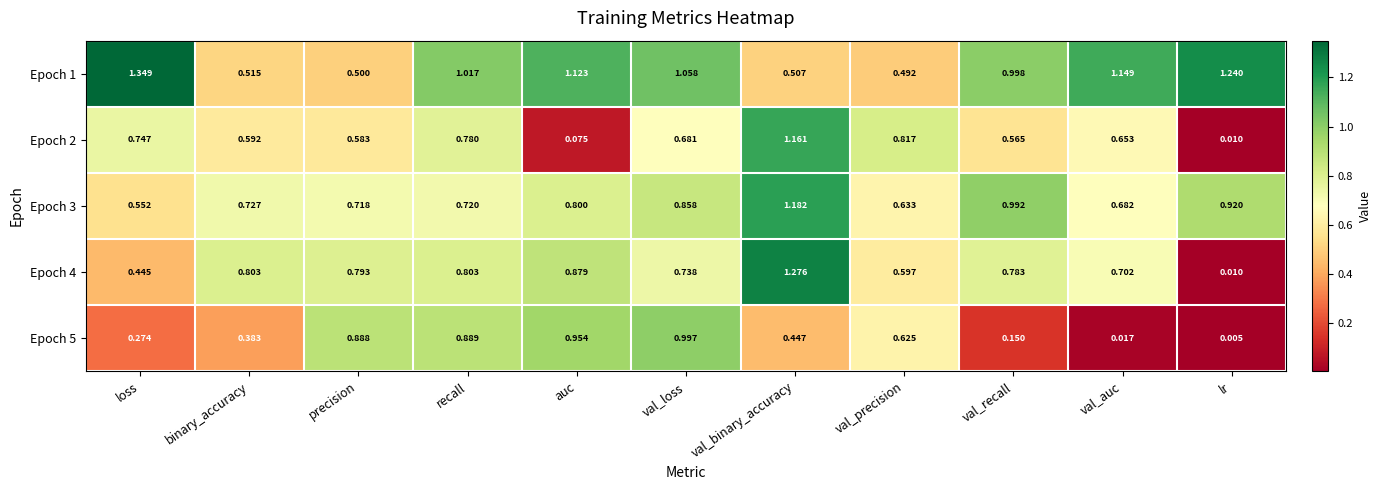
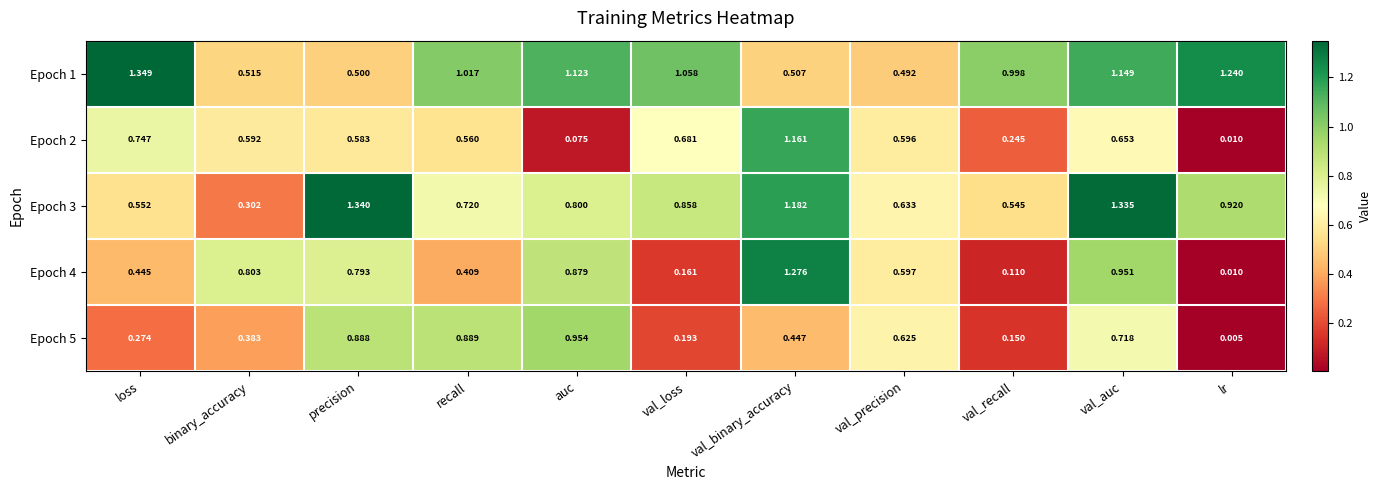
Epoch 2, recall: 0.780 -> 0.560
Epoch 2, val_precision: 0.817 -> 0.596
Epoch 2, val_recall: 0.565 -> 0.245
Epoch 3, binary_accuracy: 0.727 -> 0.302
Epoch 3, precision: 0.718 -> 1.340
Epoch 3, val_recall: 0.992 -> 0.545
Epoch 3, val_auc: 0.682 -> 1.335
Epoch 4, recall: 0.803 -> 0.409
Epoch 4, val_loss: 0.738 -> 0.161
Epoch 4, val_recall: 0.783 -> 0.110
Epoch 4, val_auc: 0.702 -> 0.951
Epoch 5, val_loss: 0.997 -> 0.193
Epoch 5, val_auc: 0.017 -> 0.718
